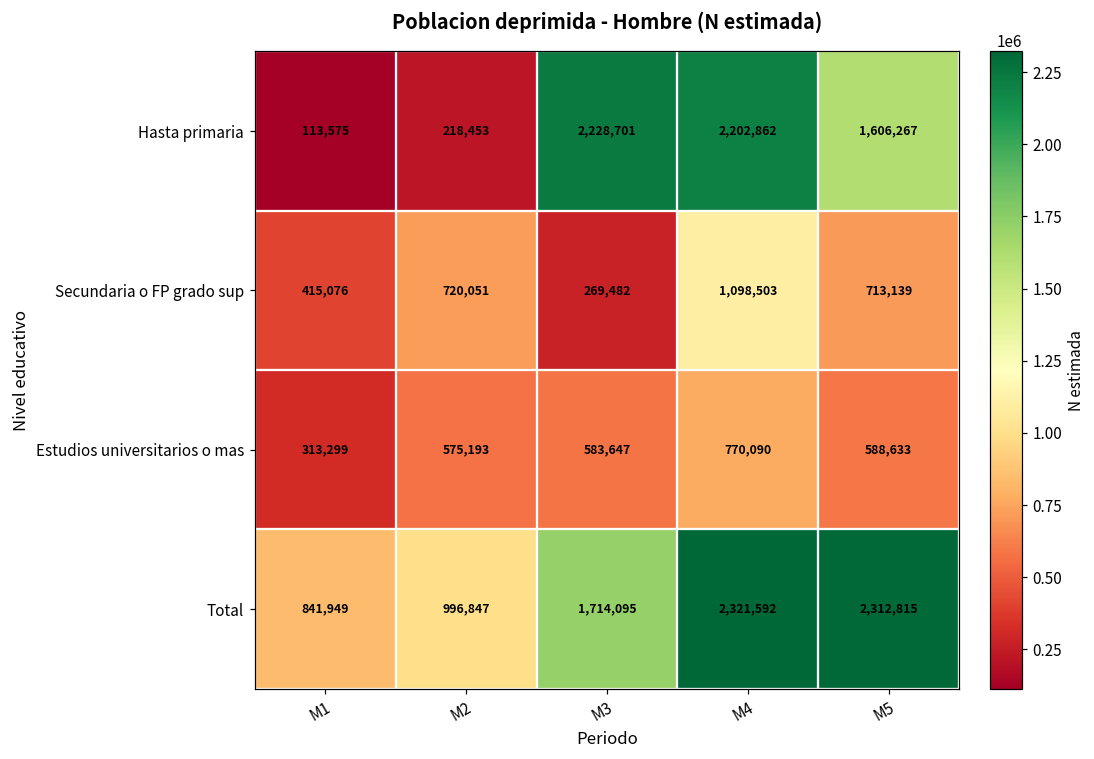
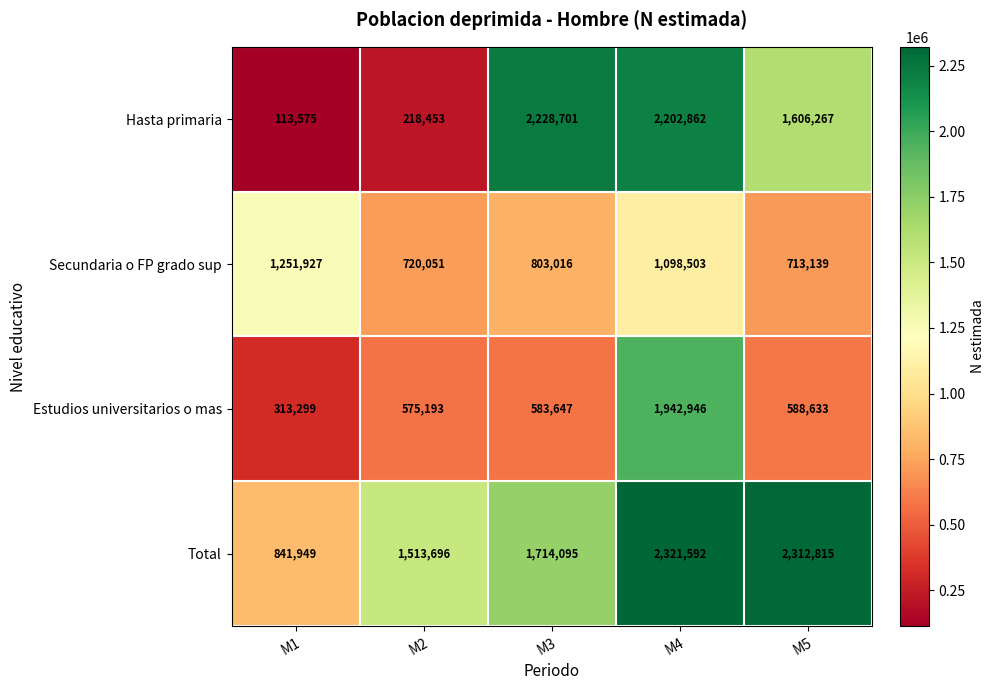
Secundaria o FP grado sup, M1: 415,076 -> 1,251,927
Secundaria o FP grado sup, M3: 269,482 -> 803,016
Estudios universitarios o mas, M4: 770,090 -> 1,942,946
Total, M2: 996,847 -> 1,513,696
